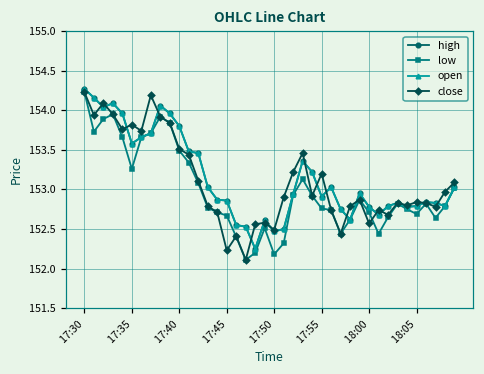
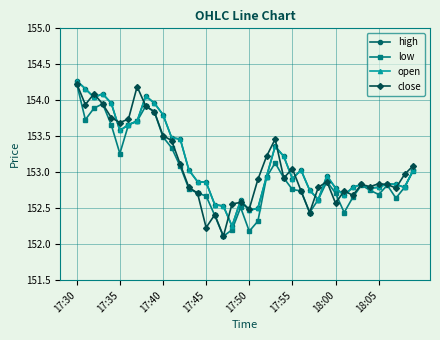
close, 17:35: 153.8 -> 153.7
close, 17:55: 153.2 -> 153.1
